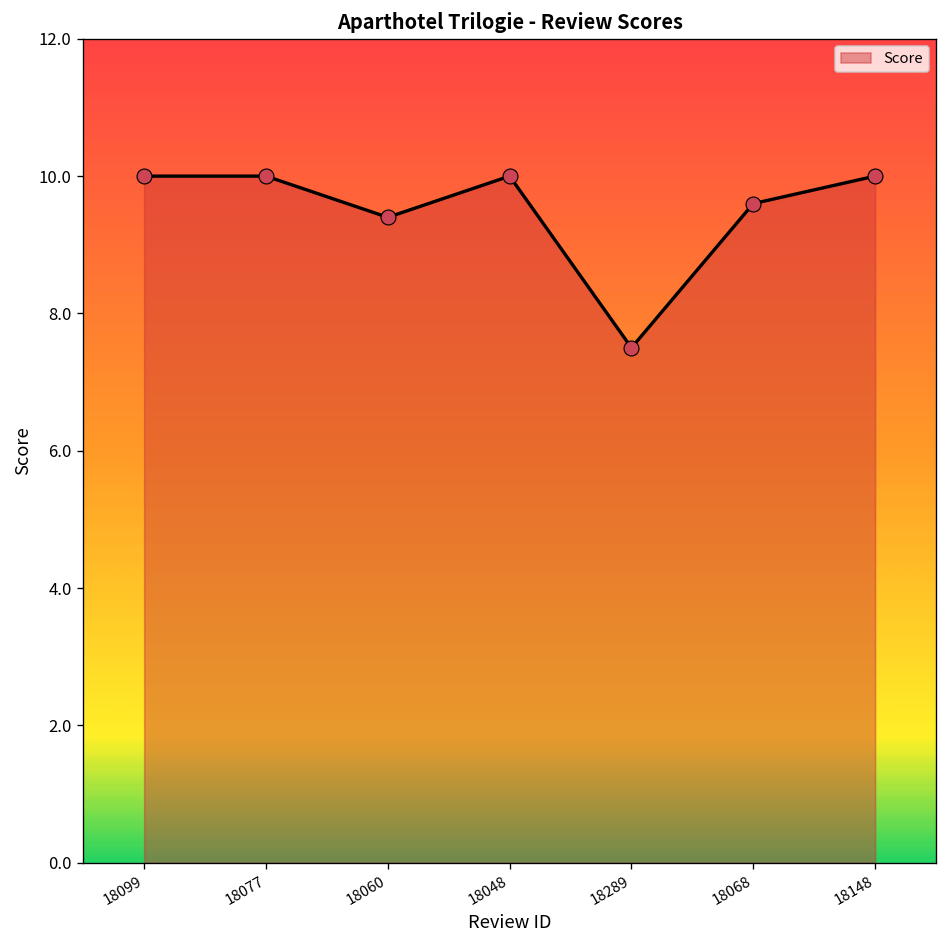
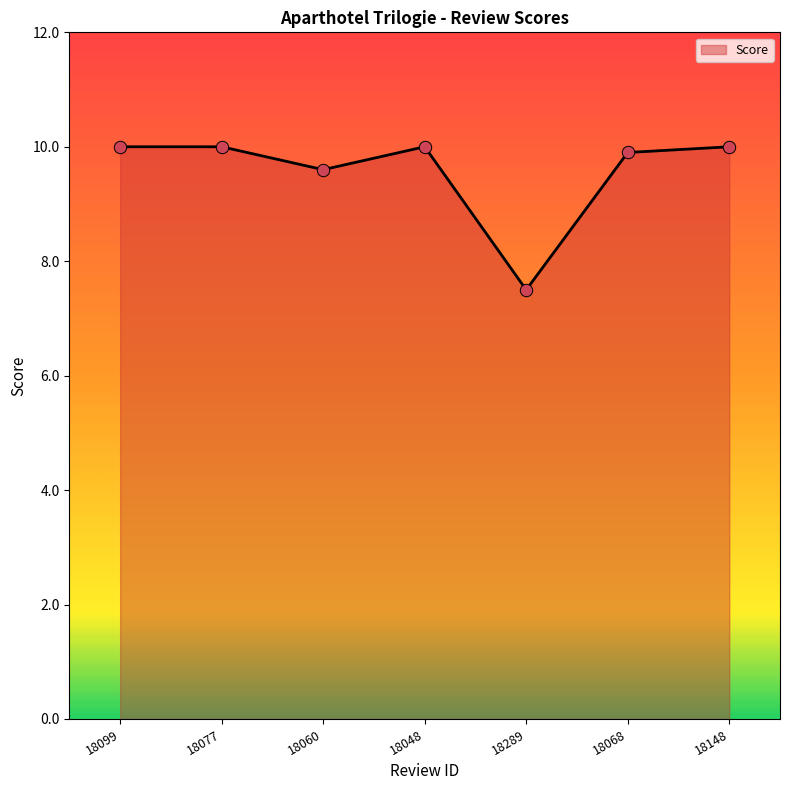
18060: 9.4 -> 9.6
18068: 9.6 -> 9.9
